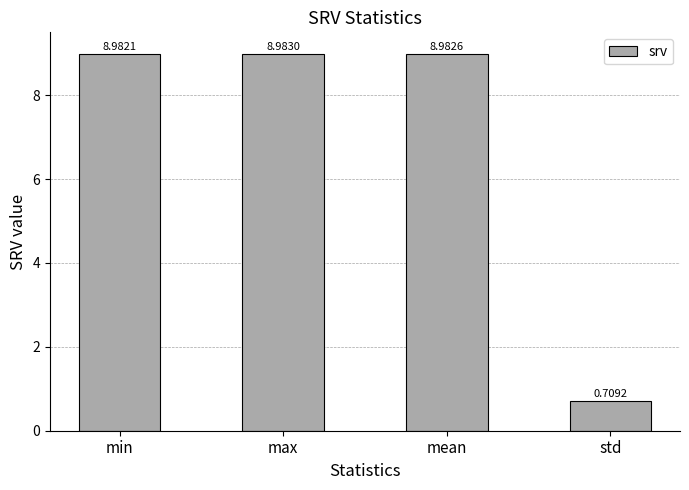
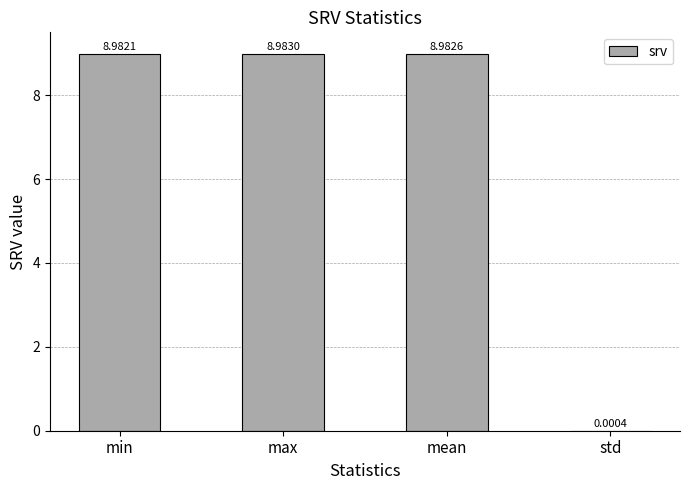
std: 0.7092 -> 0.0004
